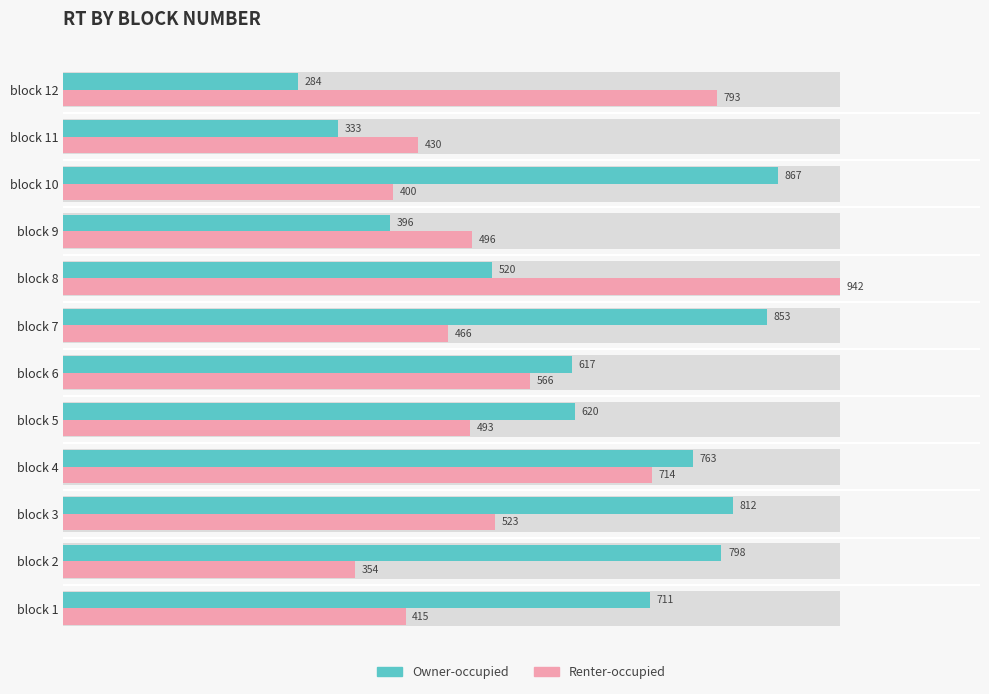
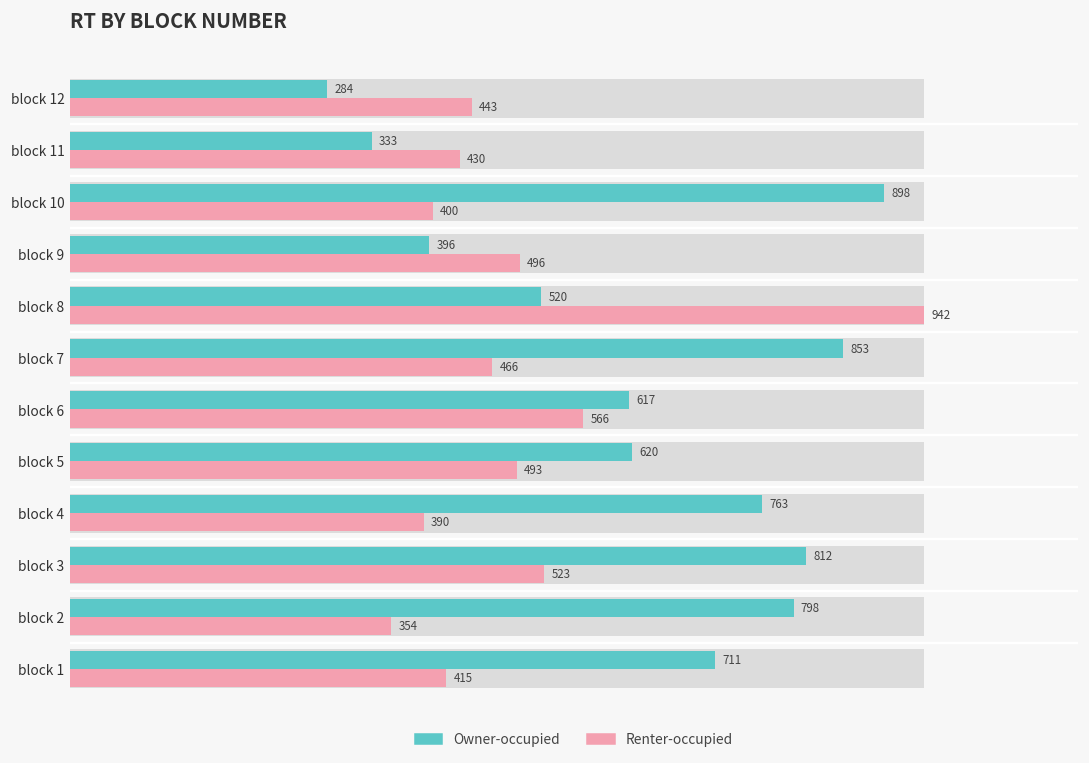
Renter-occupied, block 12: 793 -> 443
Owner-occupied, block 10: 867 -> 898
Renter-occupied, block 4: 714 -> 390
